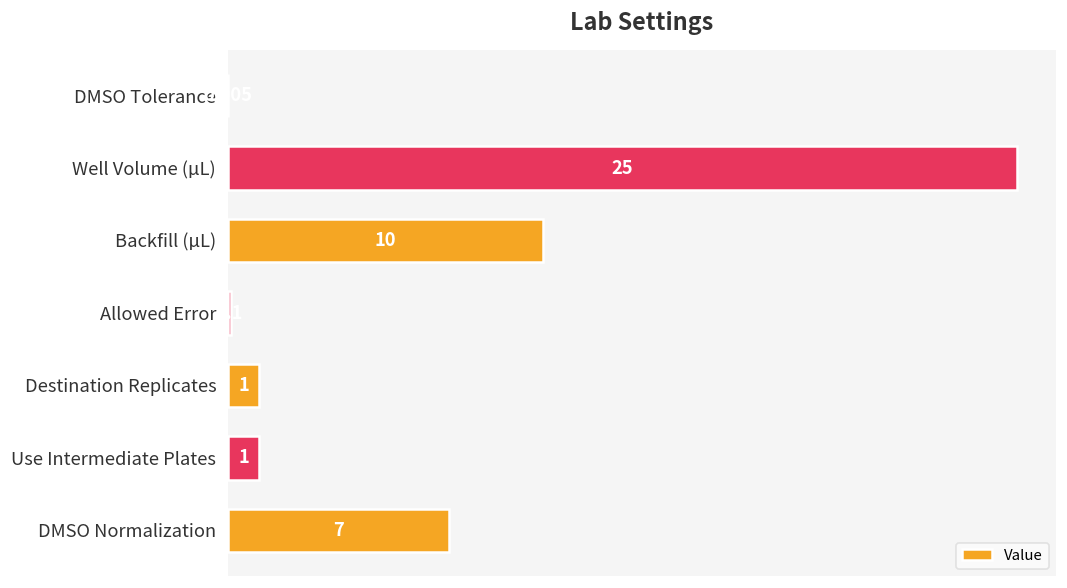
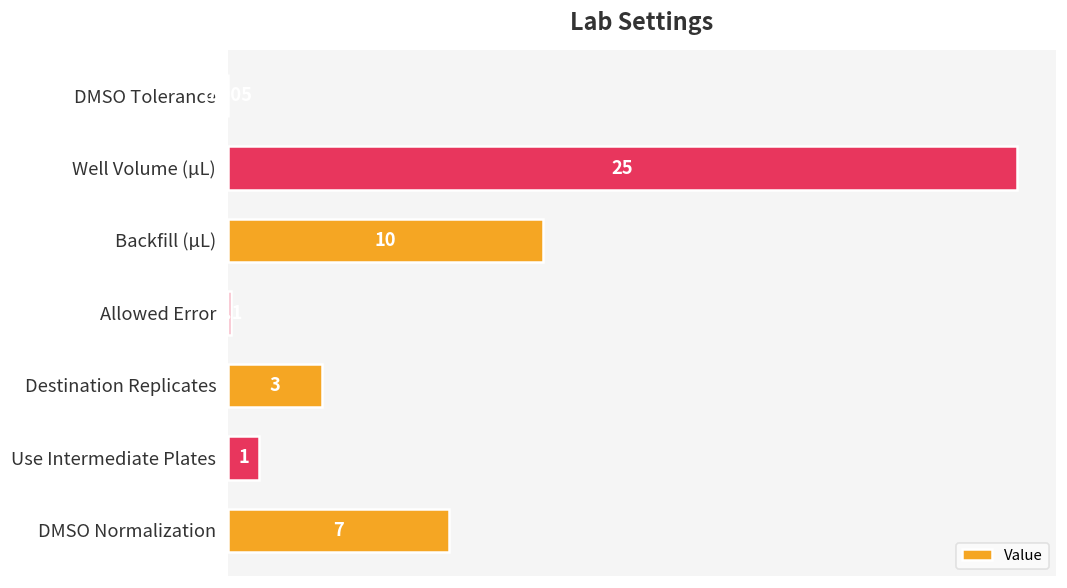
Destination Replicates: 1 -> 3
